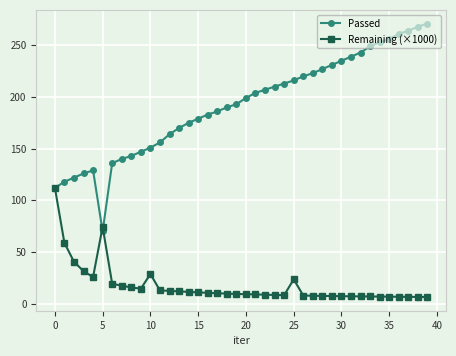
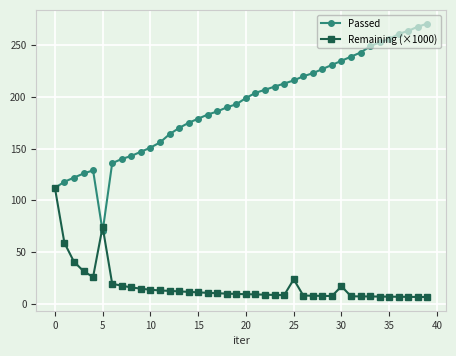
Remaining (×1000), 10: 29 -> 14
Remaining (×1000), 30: 7 -> 17
